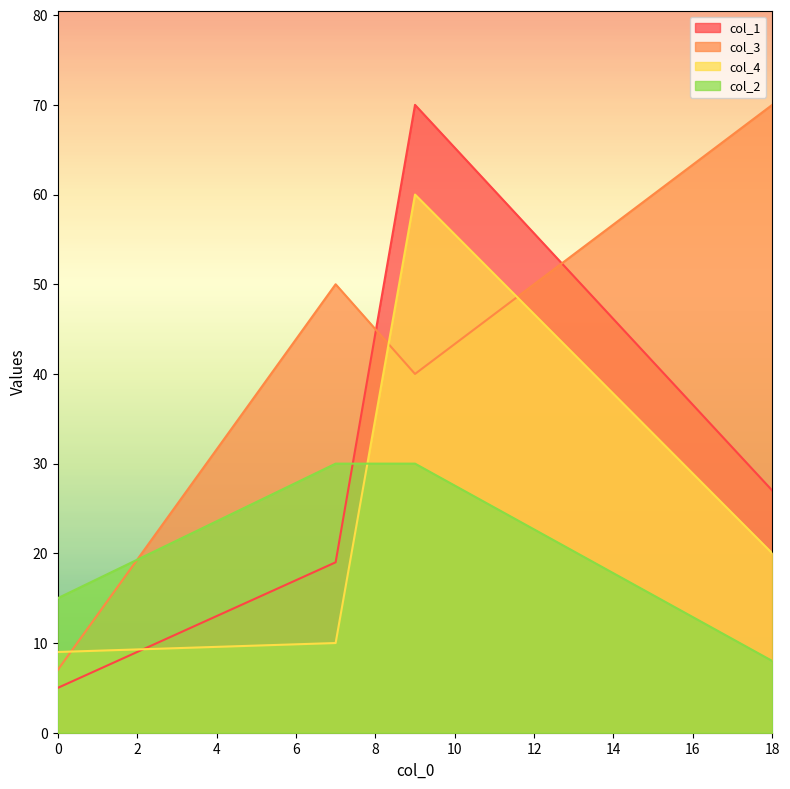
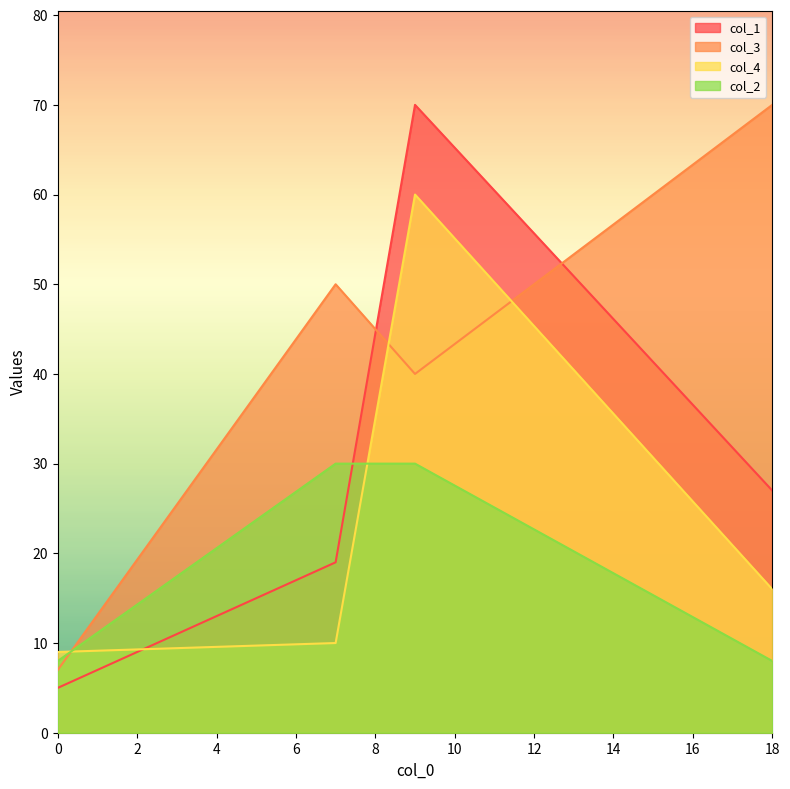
col_2, 0: 15 -> 8
col_4, 18: 20 -> 16
